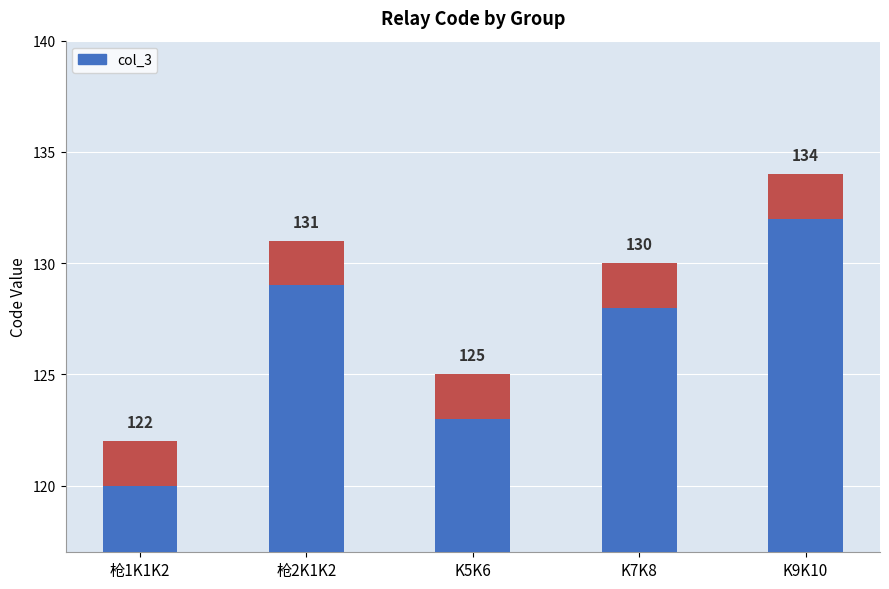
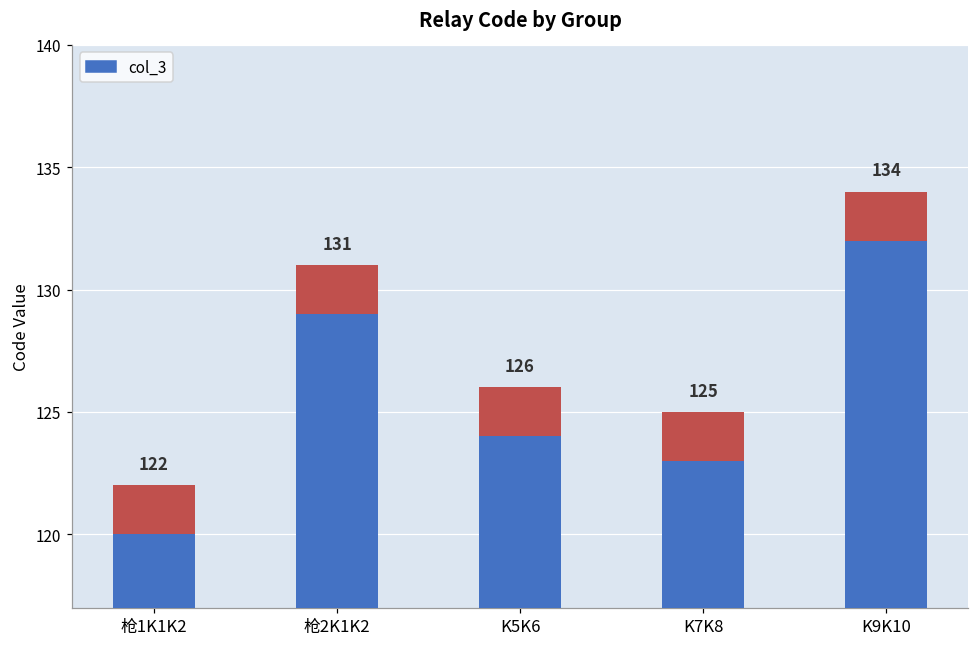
col_3, K5K6: 125 -> 126
col_3, K7K8: 130 -> 125
